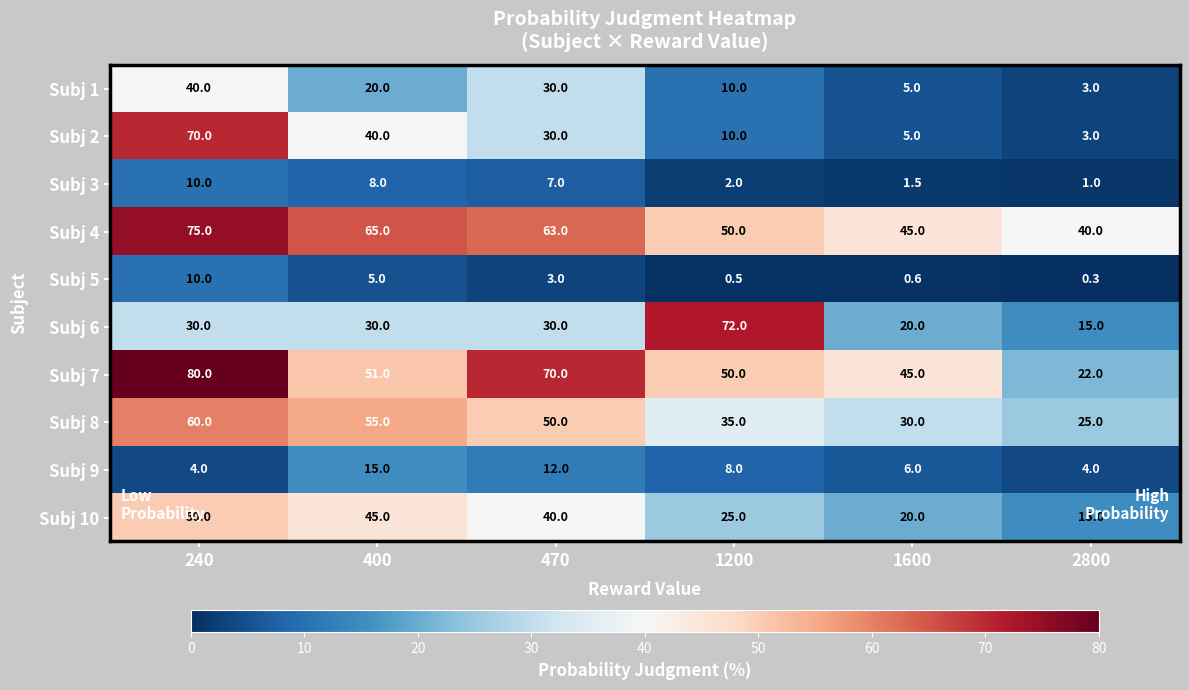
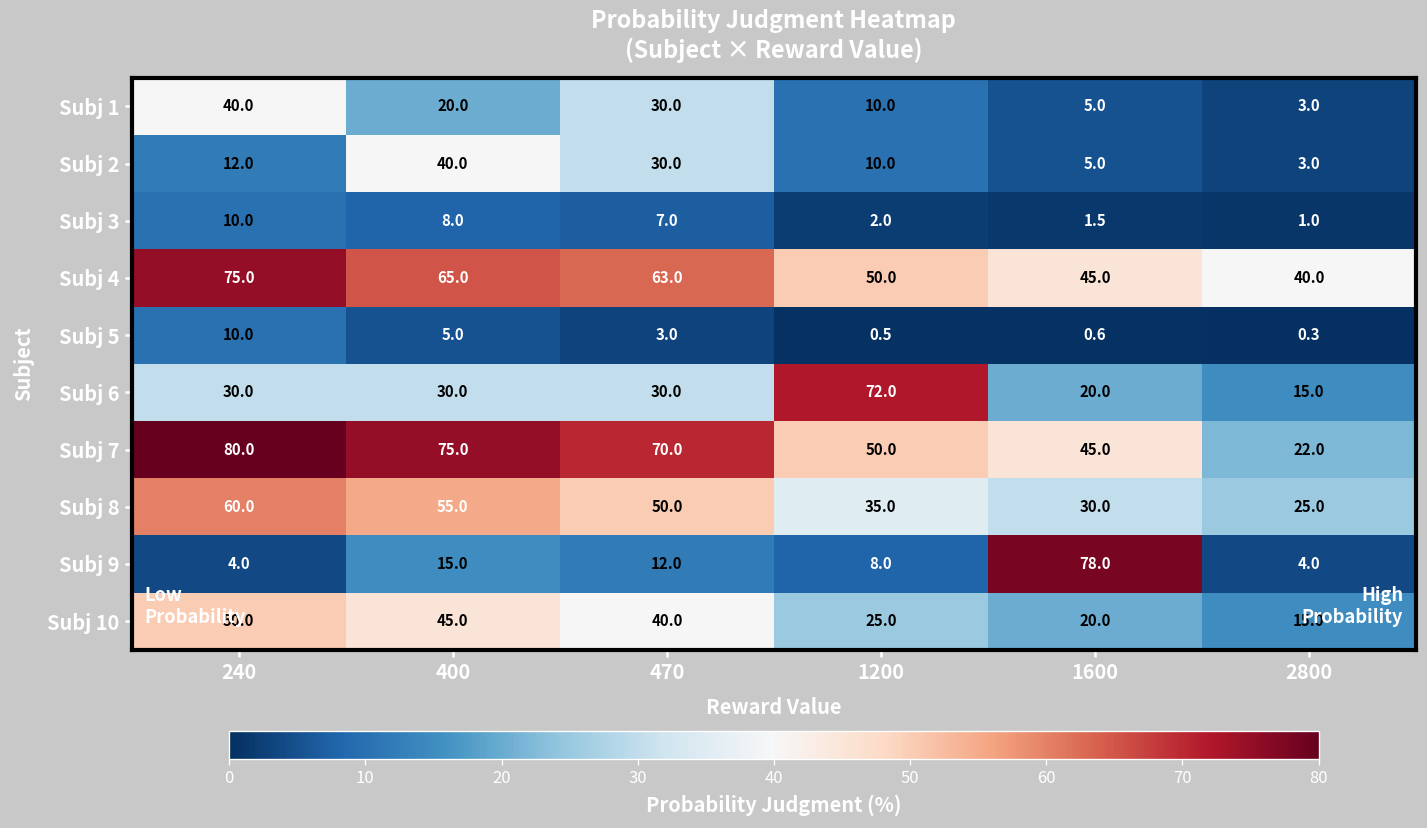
Subj 2, 240: 70.0 -> 12.0
Subj 7, 400: 51.0 -> 75.0
Subj 9, 1600: 6.0 -> 78.0
